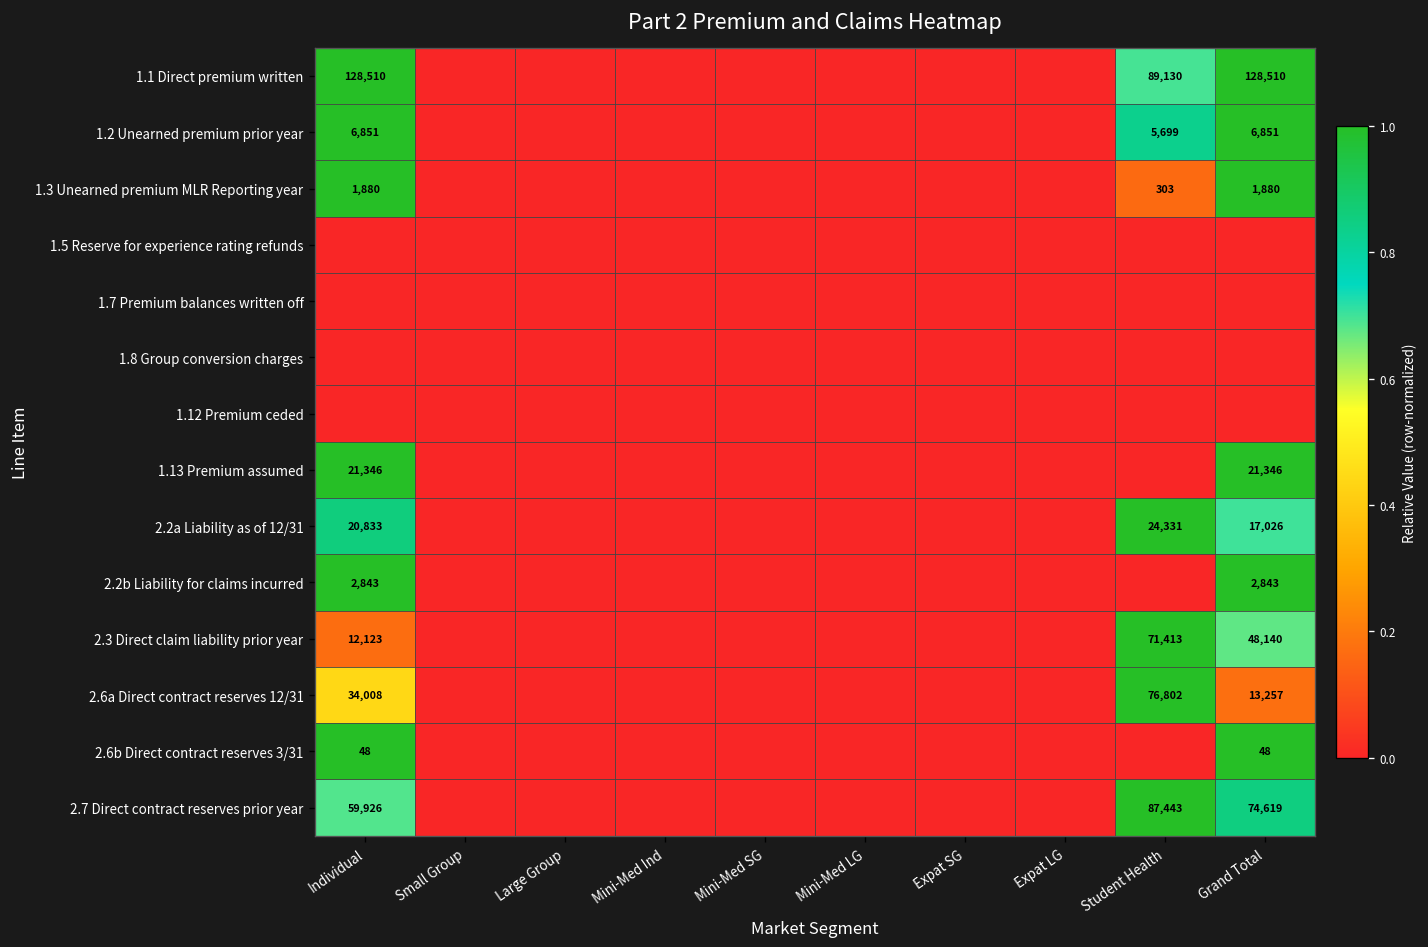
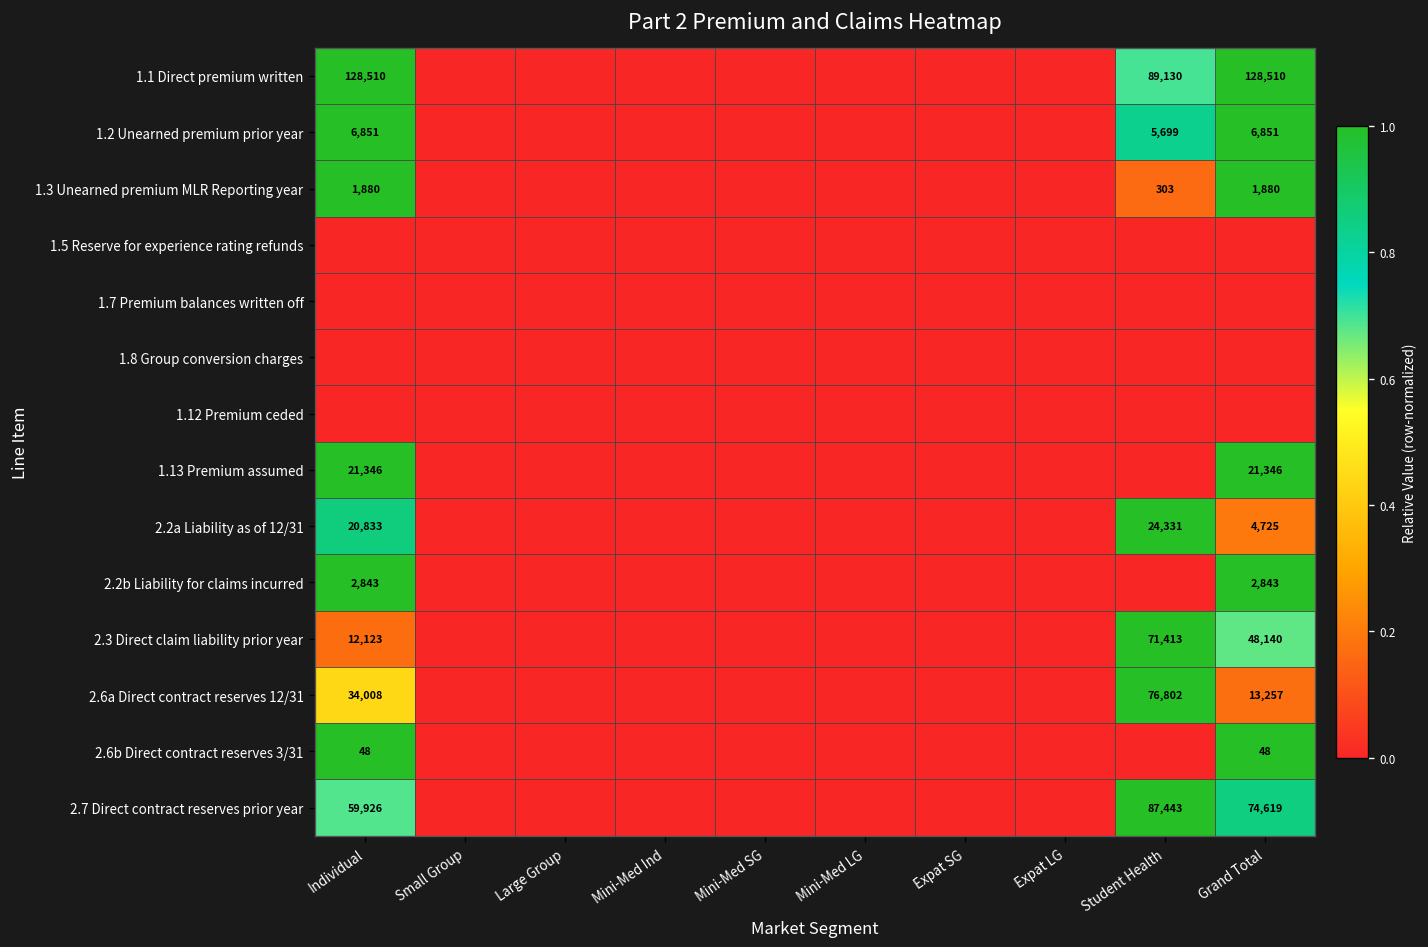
2.2a Liability as of 12/31, Grand Total: 17,026 -> 4,725
